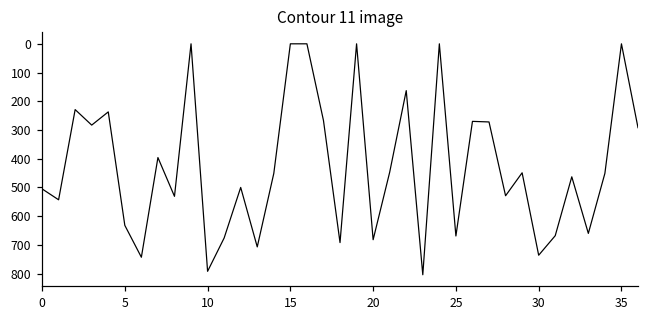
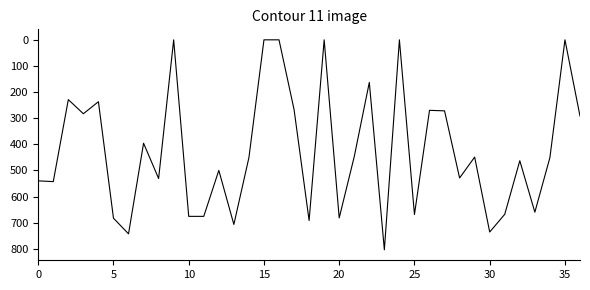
0: 510 -> 540
5: 630 -> 680
10: 790 -> 680
